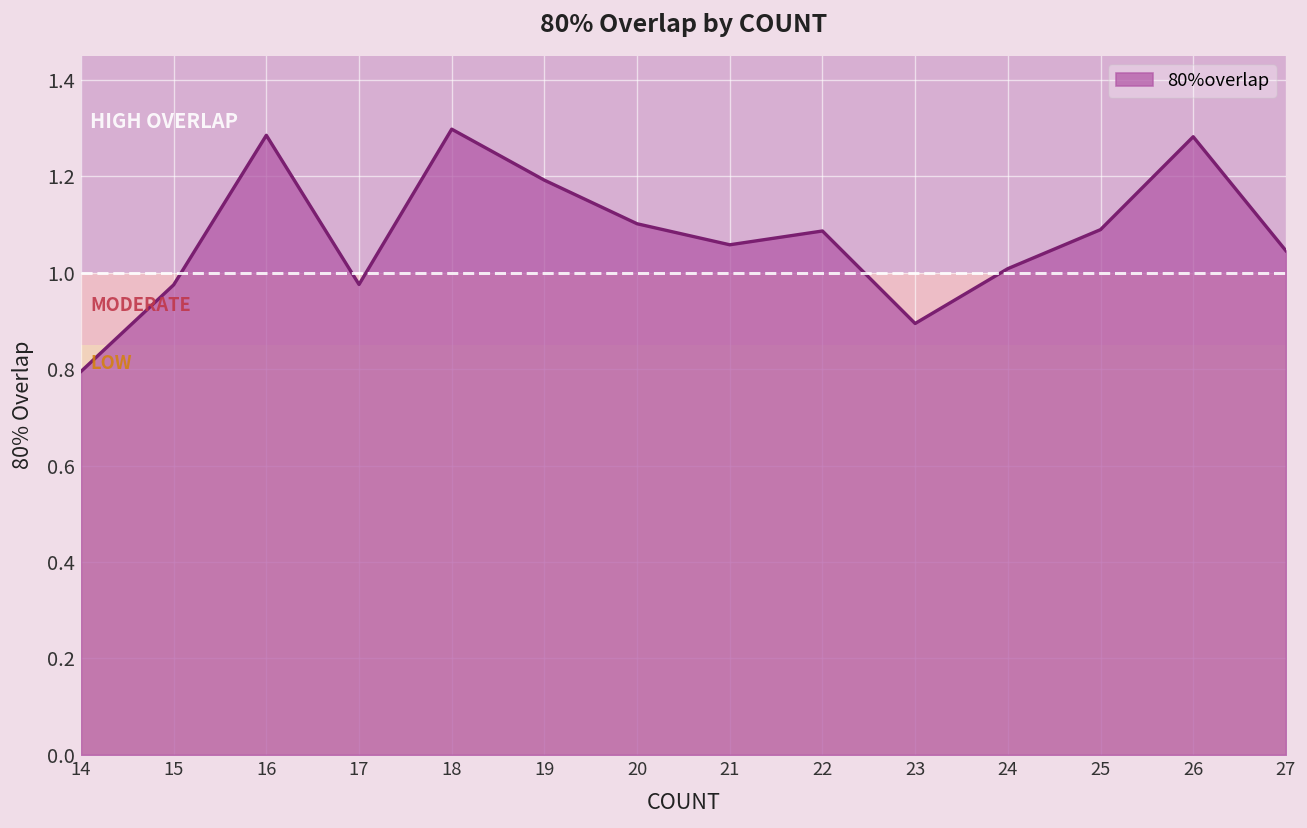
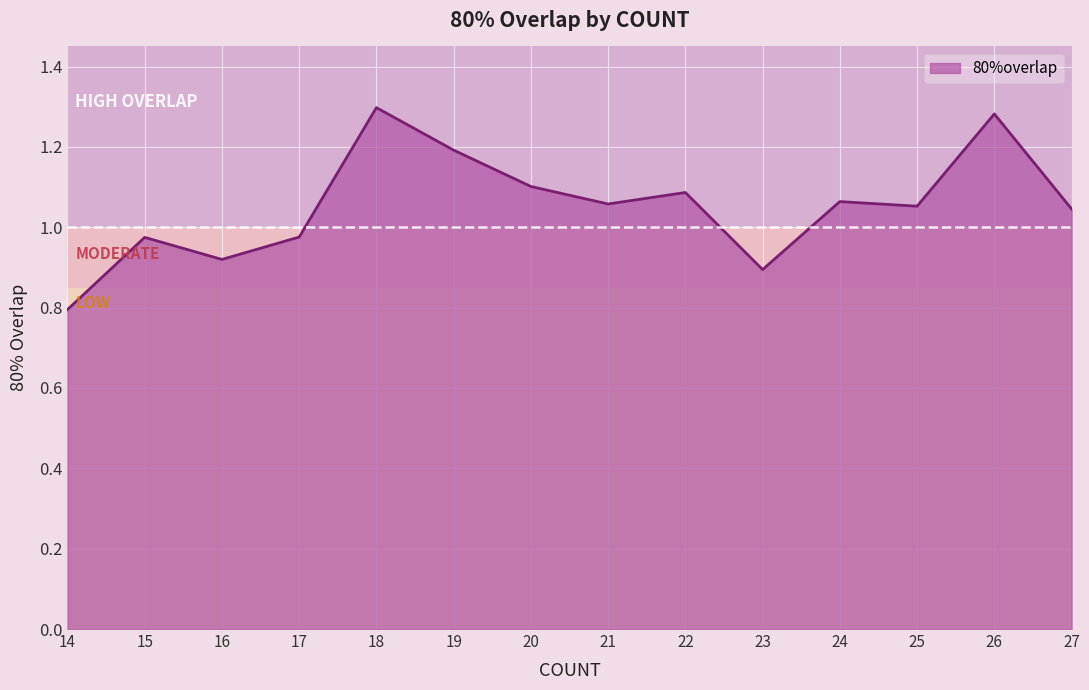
16: 1.29 -> 0.92
24: 1.01 -> 1.06
25: 1.09 -> 1.05
